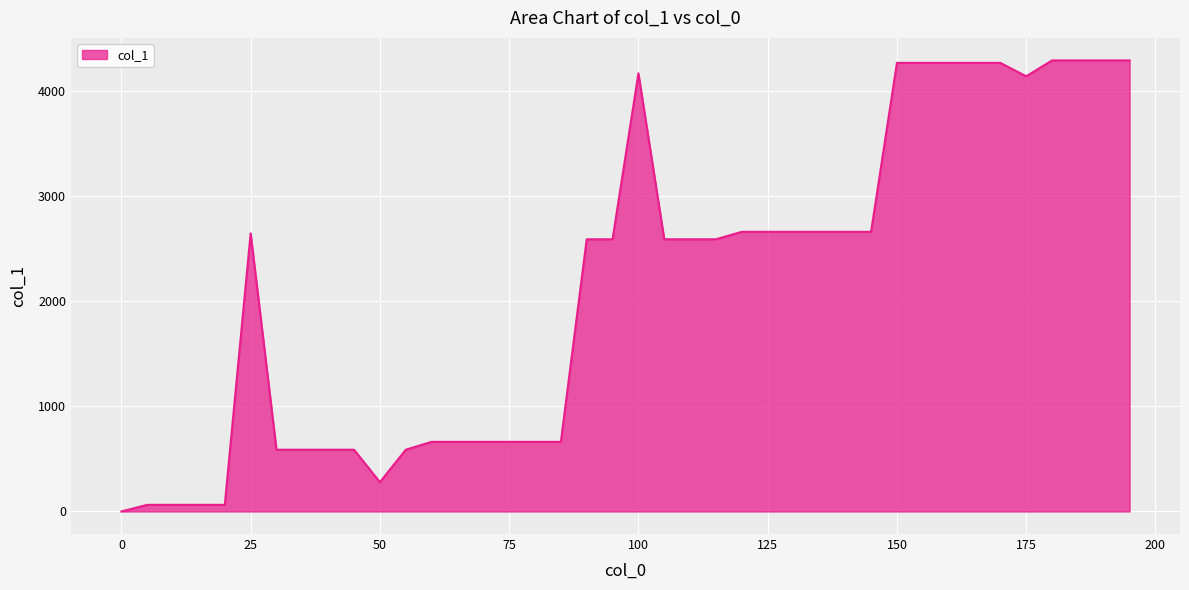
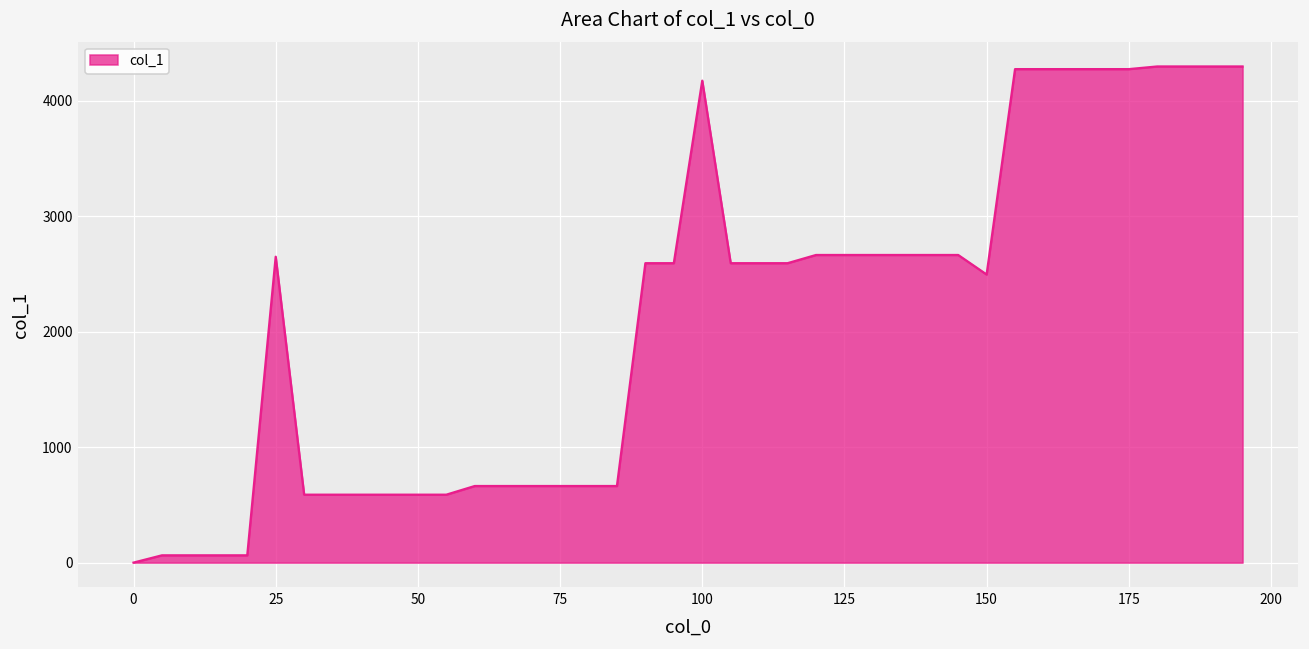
50: 280 -> 590
150: 4270 -> 2490
175: 4140 -> 4270
